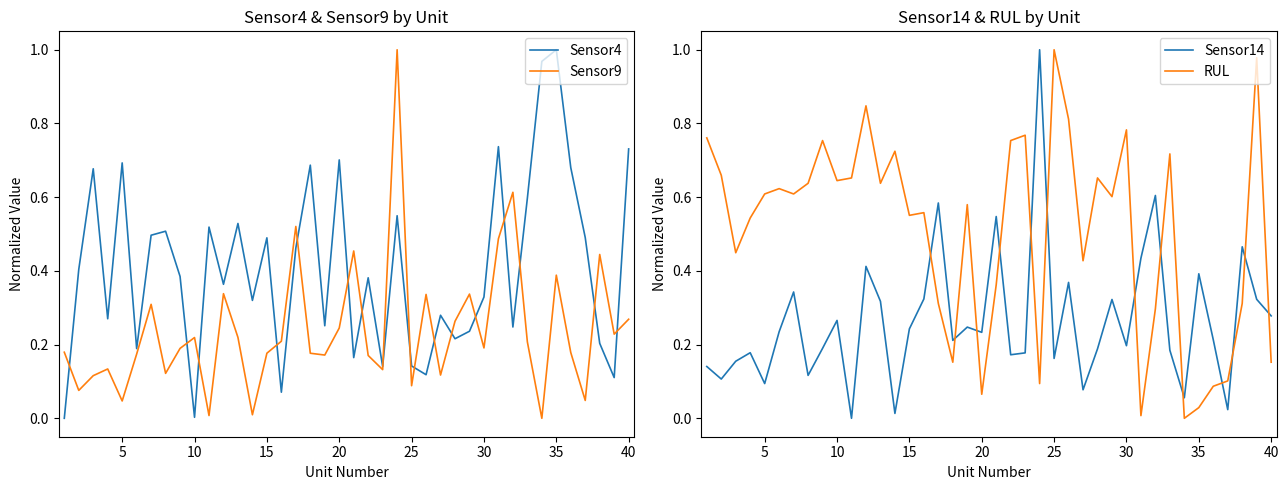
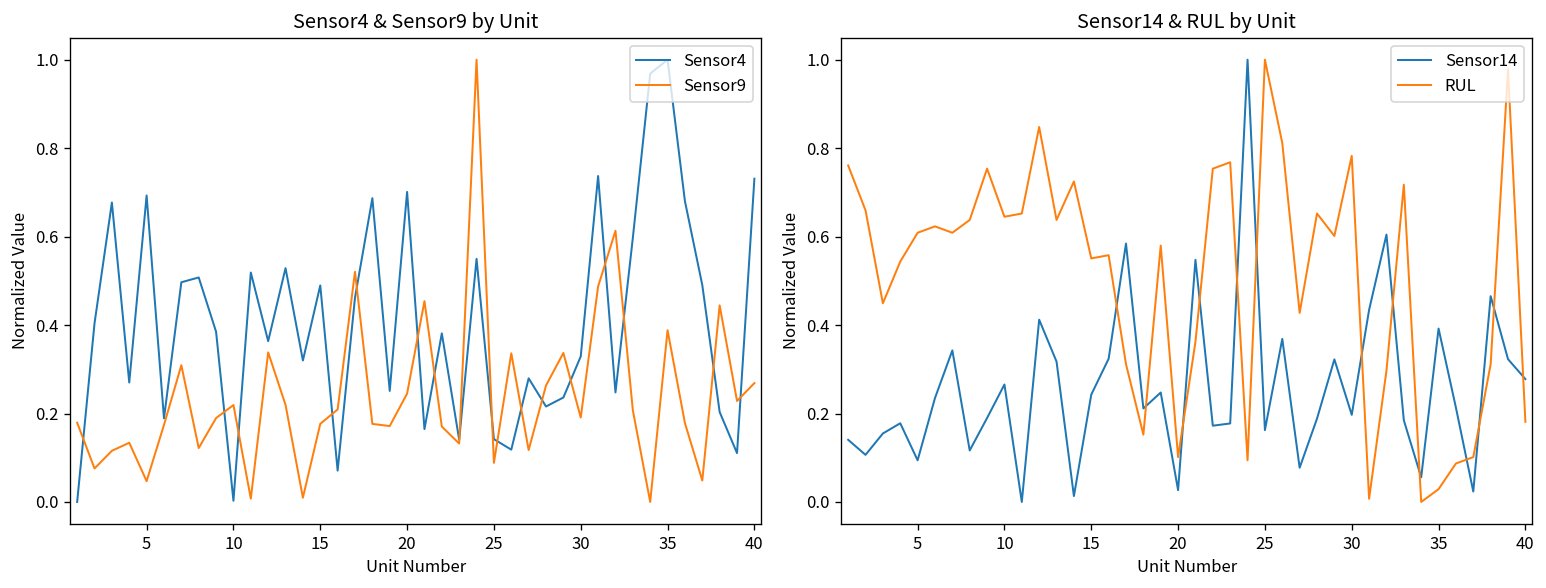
Sensor14 & RUL by Unit, Sensor14, 20: 0.23 -> 0.03
Sensor14 & RUL by Unit, RUL, 20: 0.07 -> 0.10
Sensor14 & RUL by Unit, RUL, 40: 0.15 -> 0.18
